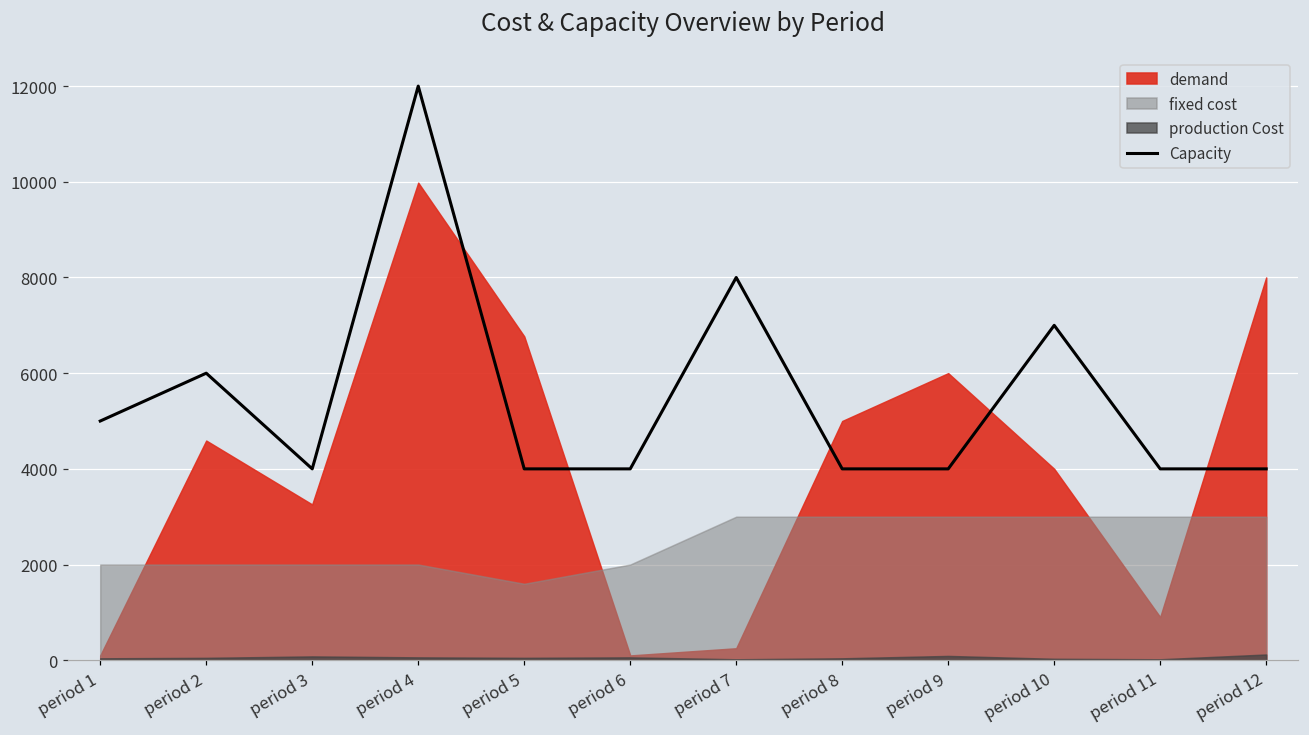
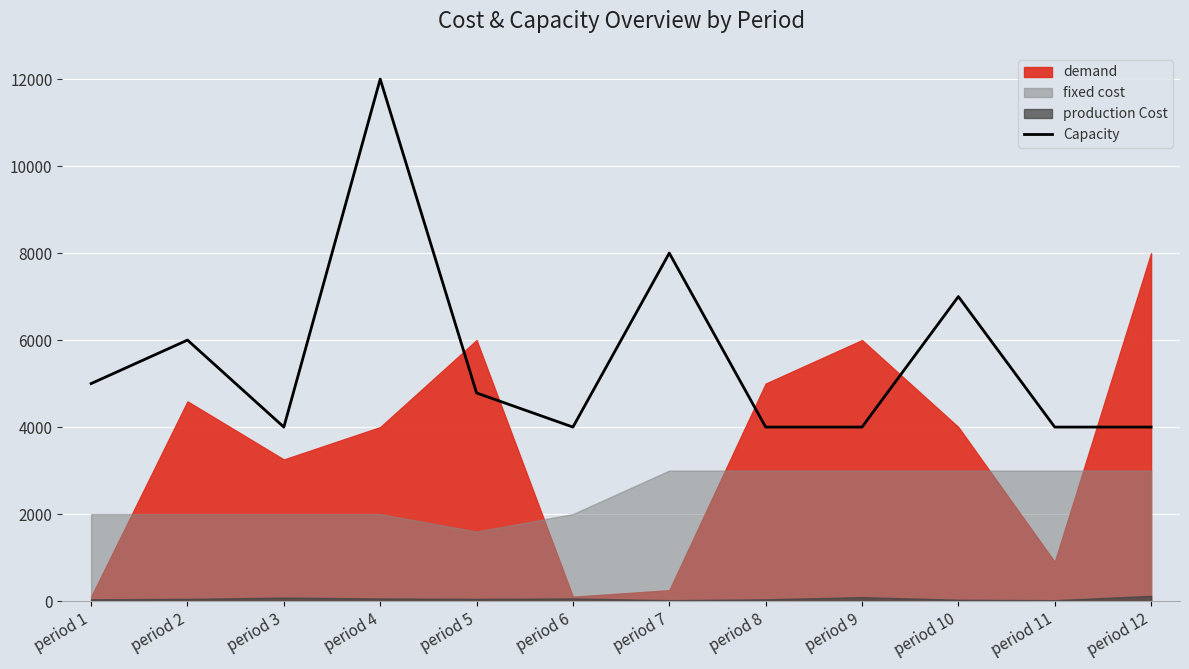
demand, period 4: 10000 -> 4000
Capacity, period 5: 4000 -> 4800
demand, period 5: 6800 -> 6000
